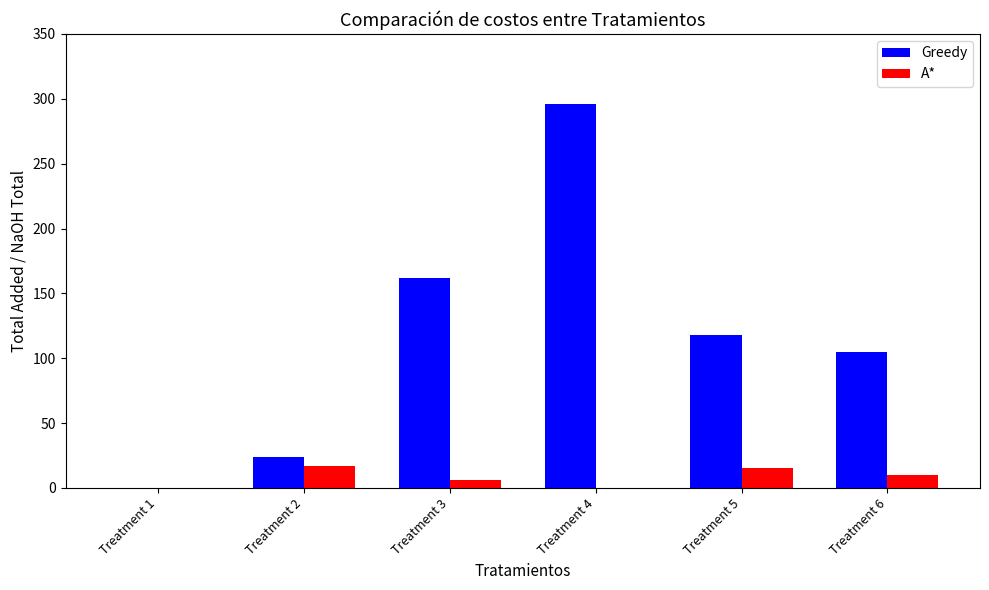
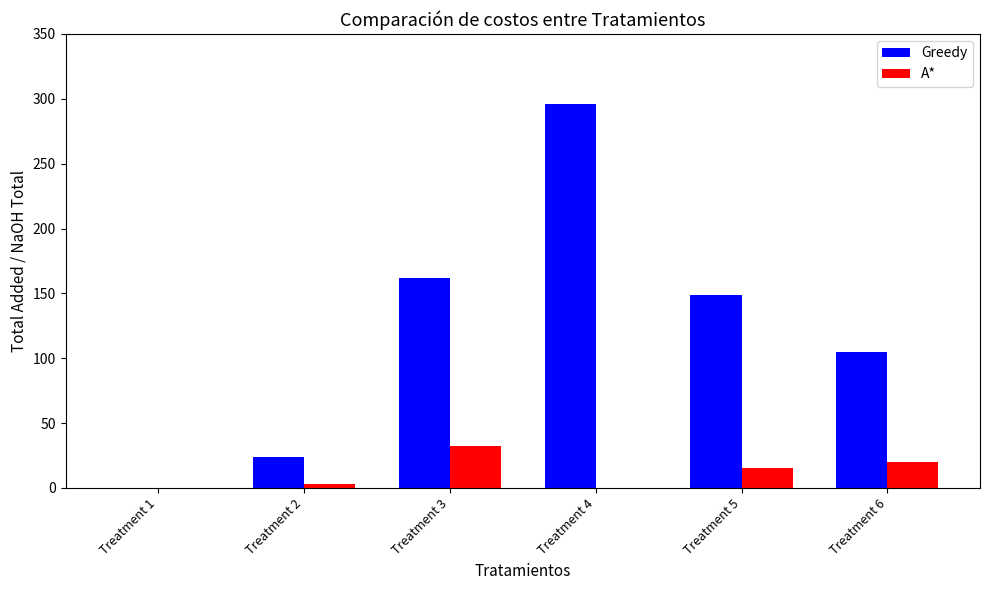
A*, Treatment 2: 17 -> 3
A*, Treatment 3: 6 -> 32
Greedy, Treatment 5: 118 -> 149
A*, Treatment 6: 10 -> 20
